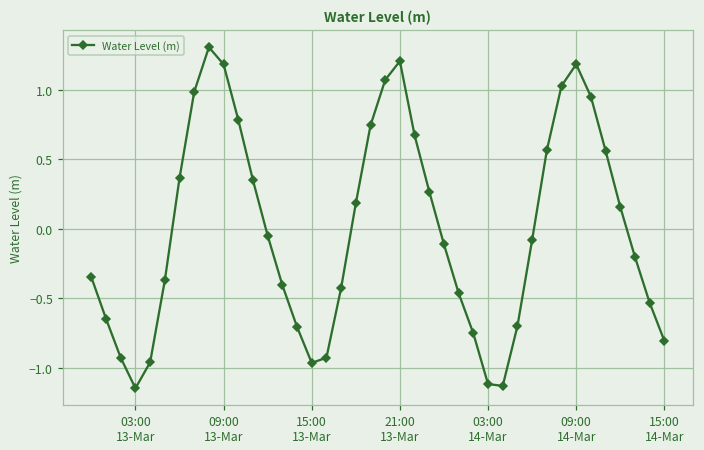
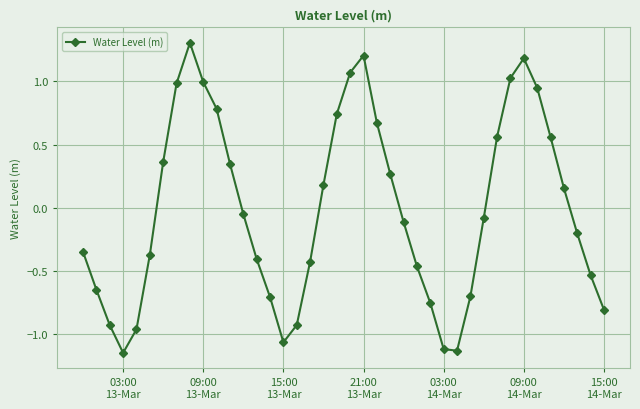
09:00 13-Mar: 1.18 -> 0.99
15:00 13-Mar: -0.96 -> -1.06
